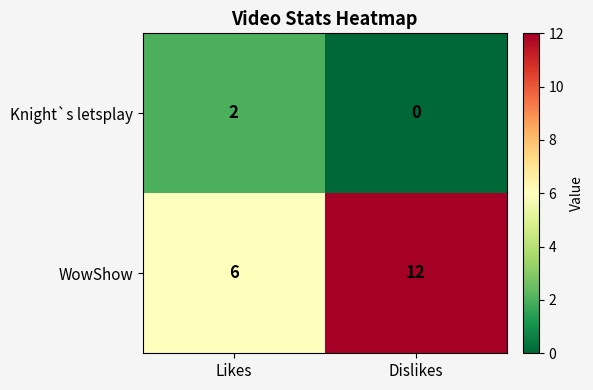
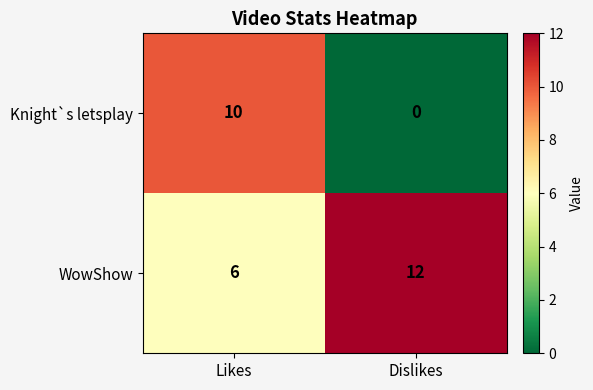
Knight`s letsplay, Likes: 2 -> 10
